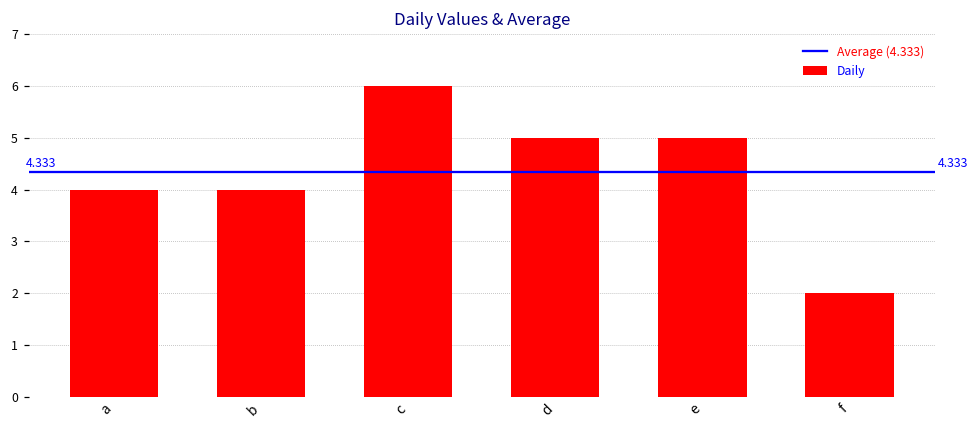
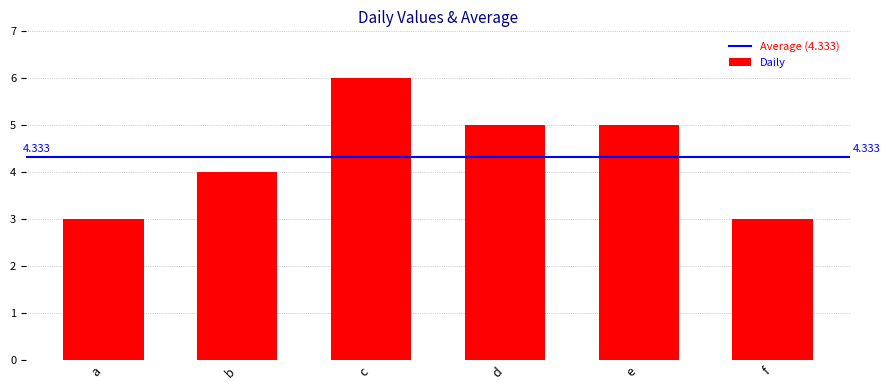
a: 4 -> 3
f: 2 -> 3
